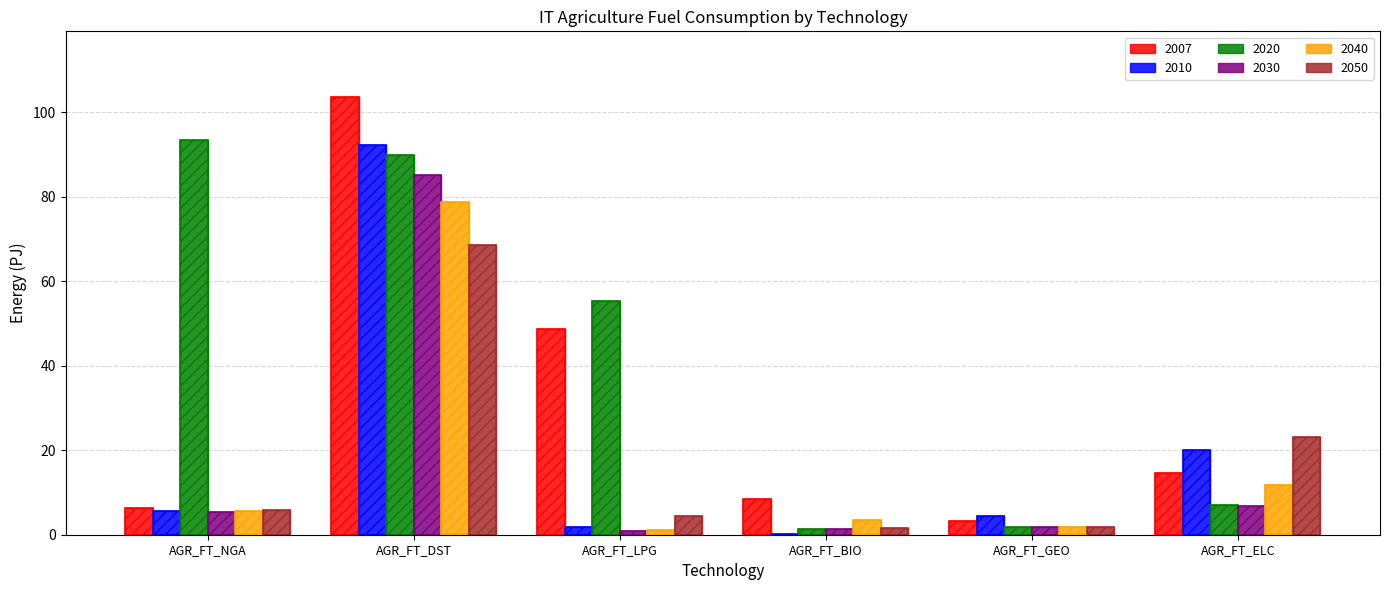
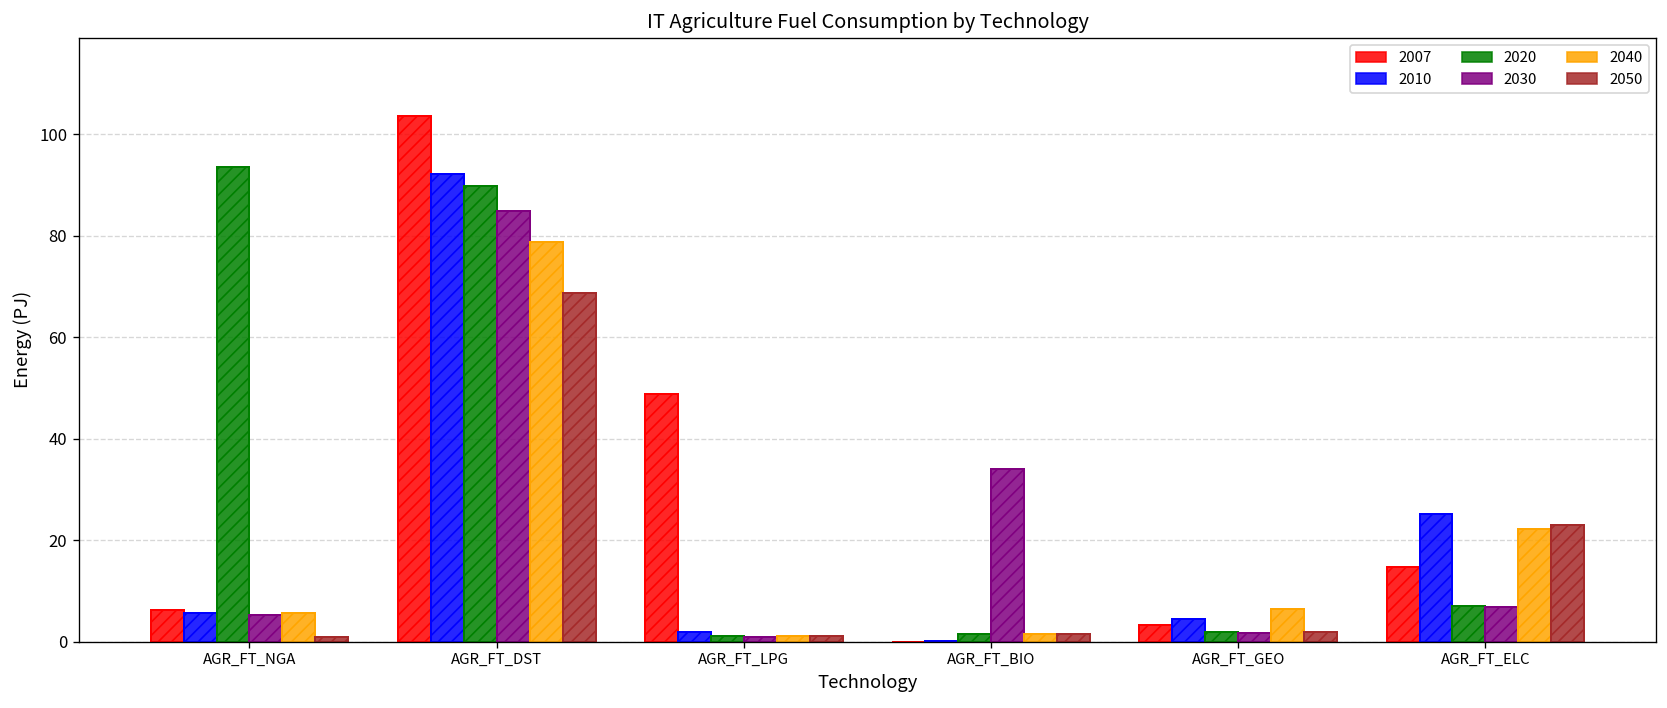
2050, AGR_FT_NGA: 6 -> 1
2020, AGR_FT_LPG: 55 -> 1
2050, AGR_FT_LPG: 5 -> 1
2007, AGR_FT_BIO: 9 -> 0
2030, AGR_FT_BIO: 1 -> 34
2040, AGR_FT_BIO: 3 -> 1
2040, AGR_FT_GEO: 2 -> 6
2010, AGR_FT_ELC: 20 -> 25
2040, AGR_FT_ELC: 12 -> 22
